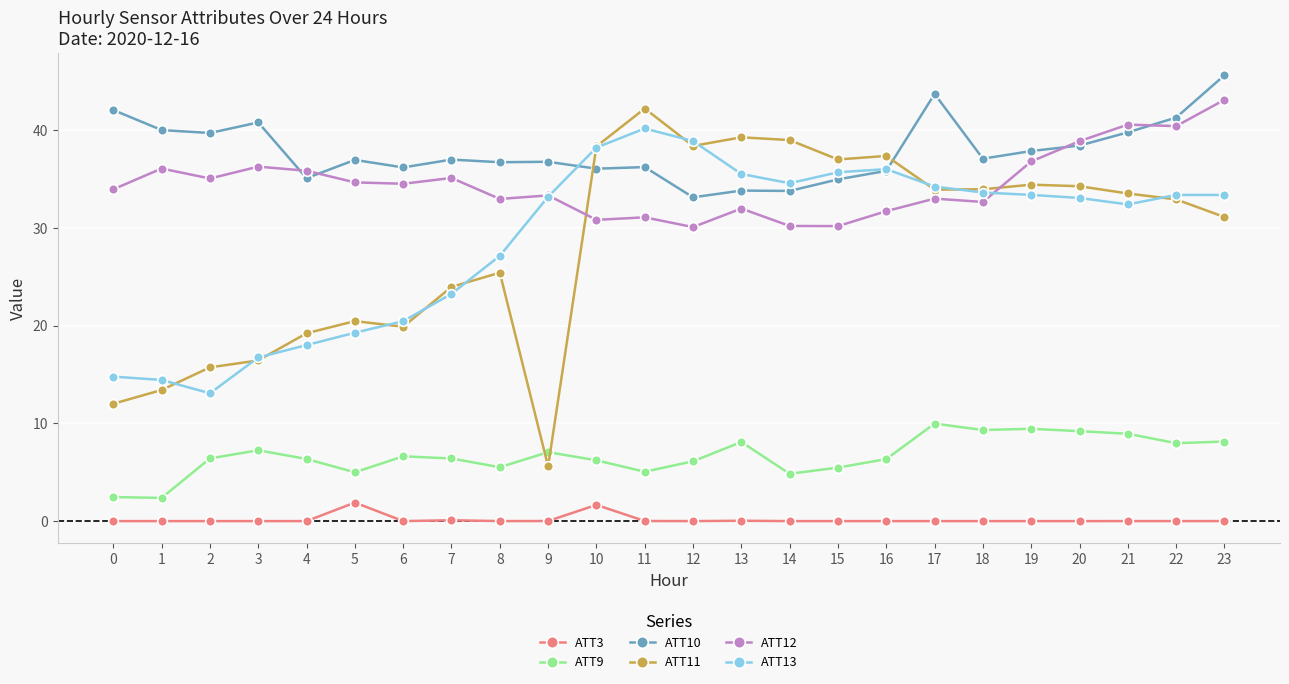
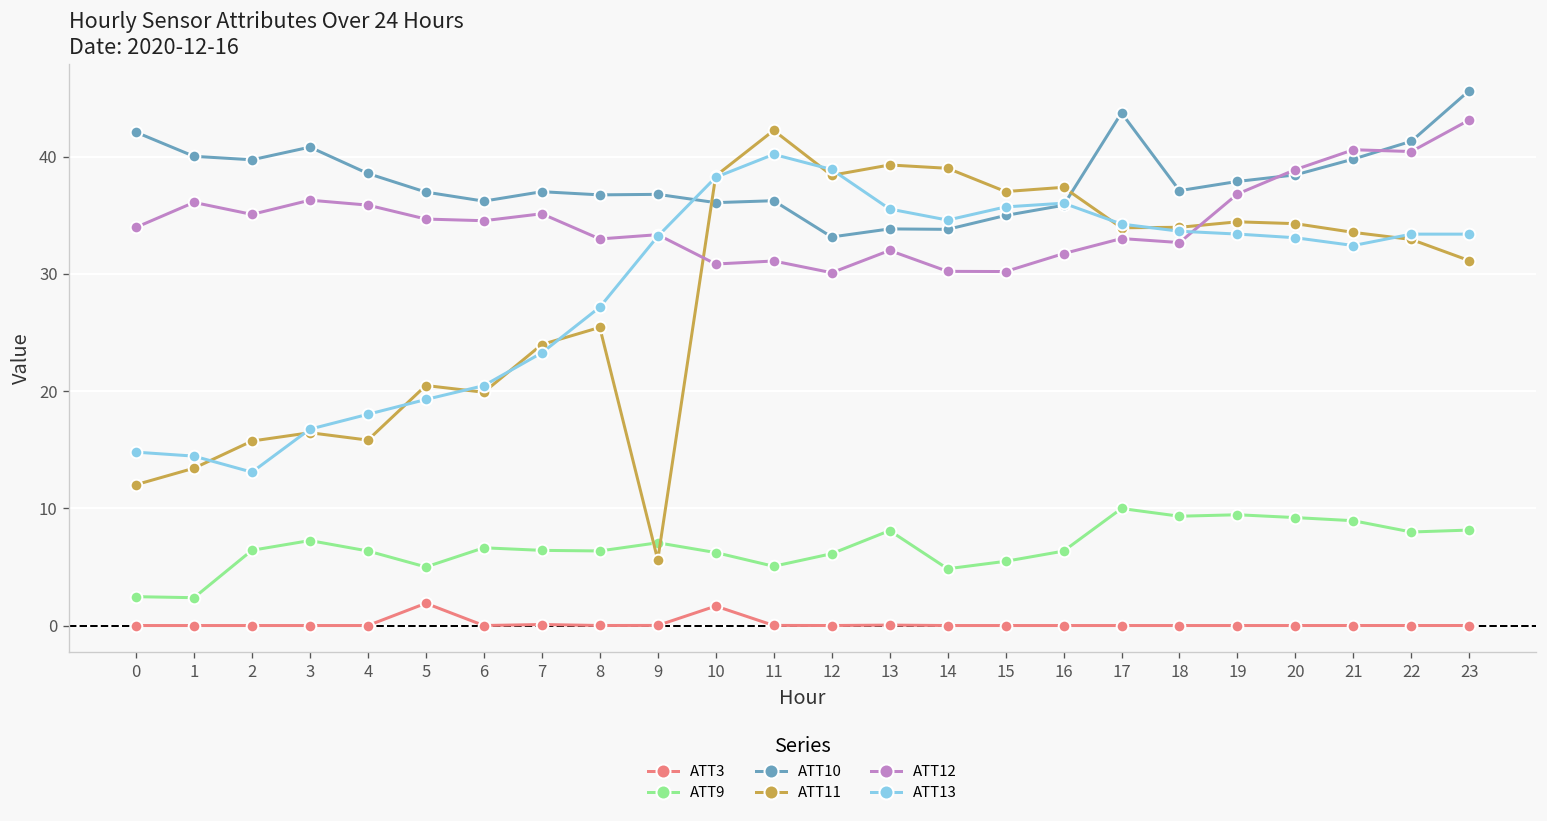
ATT10, 4: 35 -> 39
ATT11, 4: 19 -> 16
ATT9, 8: 5.5 -> 6.4
